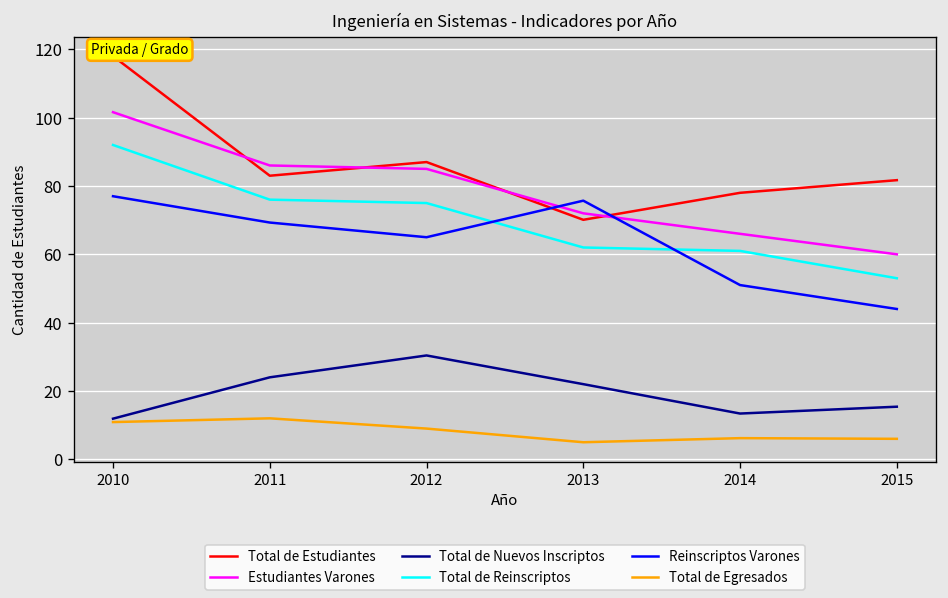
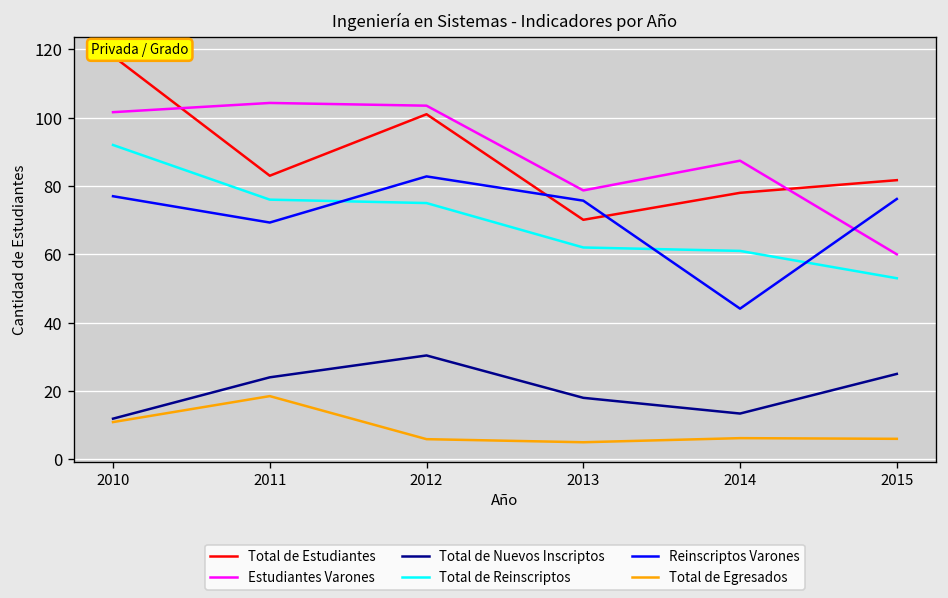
Estudiantes Varones, 2011: 86 -> 104
Total de Egresados, 2011: 12 -> 19
Total de Estudiantes, 2012: 87 -> 101
Estudiantes Varones, 2012: 85 -> 104
Reinscriptos Varones, 2012: 65 -> 83
Total de Egresados, 2012: 9 -> 6
Estudiantes Varones, 2013: 72 -> 79
Total de Nuevos Inscriptos, 2013: 22 -> 18
Estudiantes Varones, 2014: 66 -> 87
Reinscriptos Varones, 2014: 51 -> 44
Total de Nuevos Inscriptos, 2015: 15 -> 25
Reinscriptos Varones, 2015: 44 -> 76
